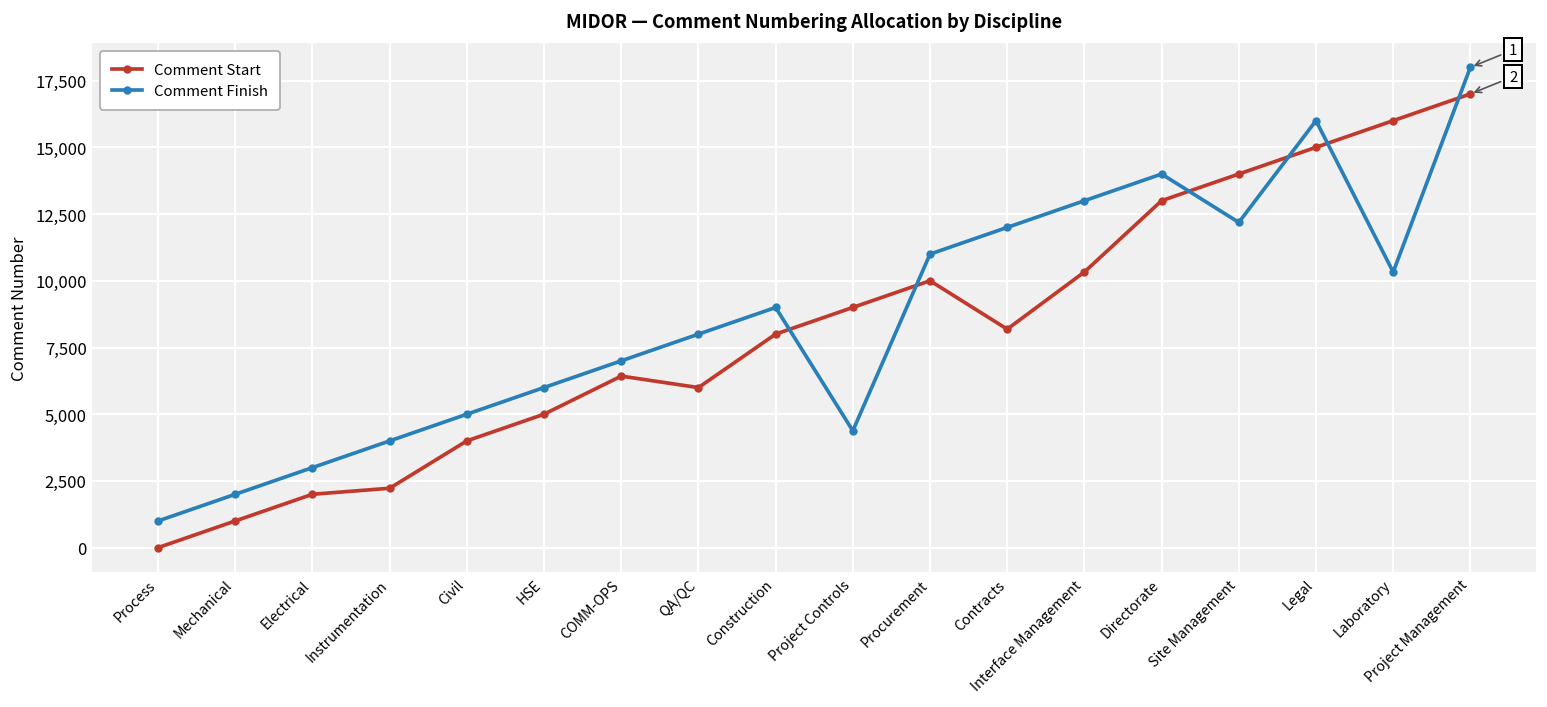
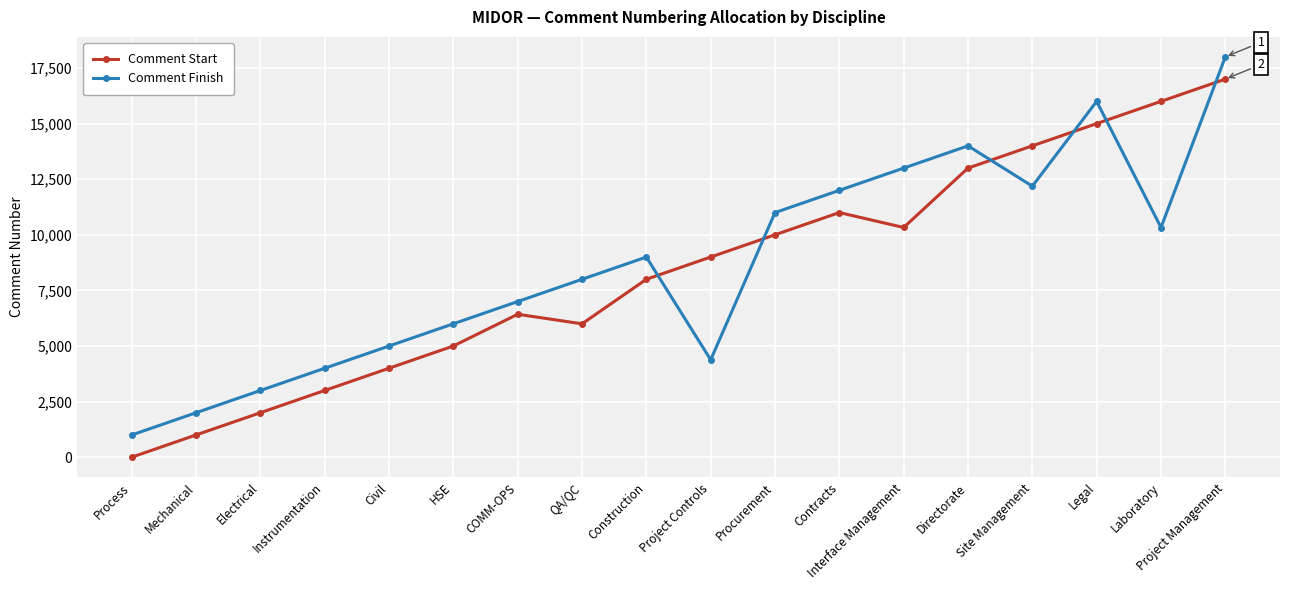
Comment Start, Instrumentation: 2,200 -> 3,000
Comment Start, Contracts: 8,200 -> 11,000
